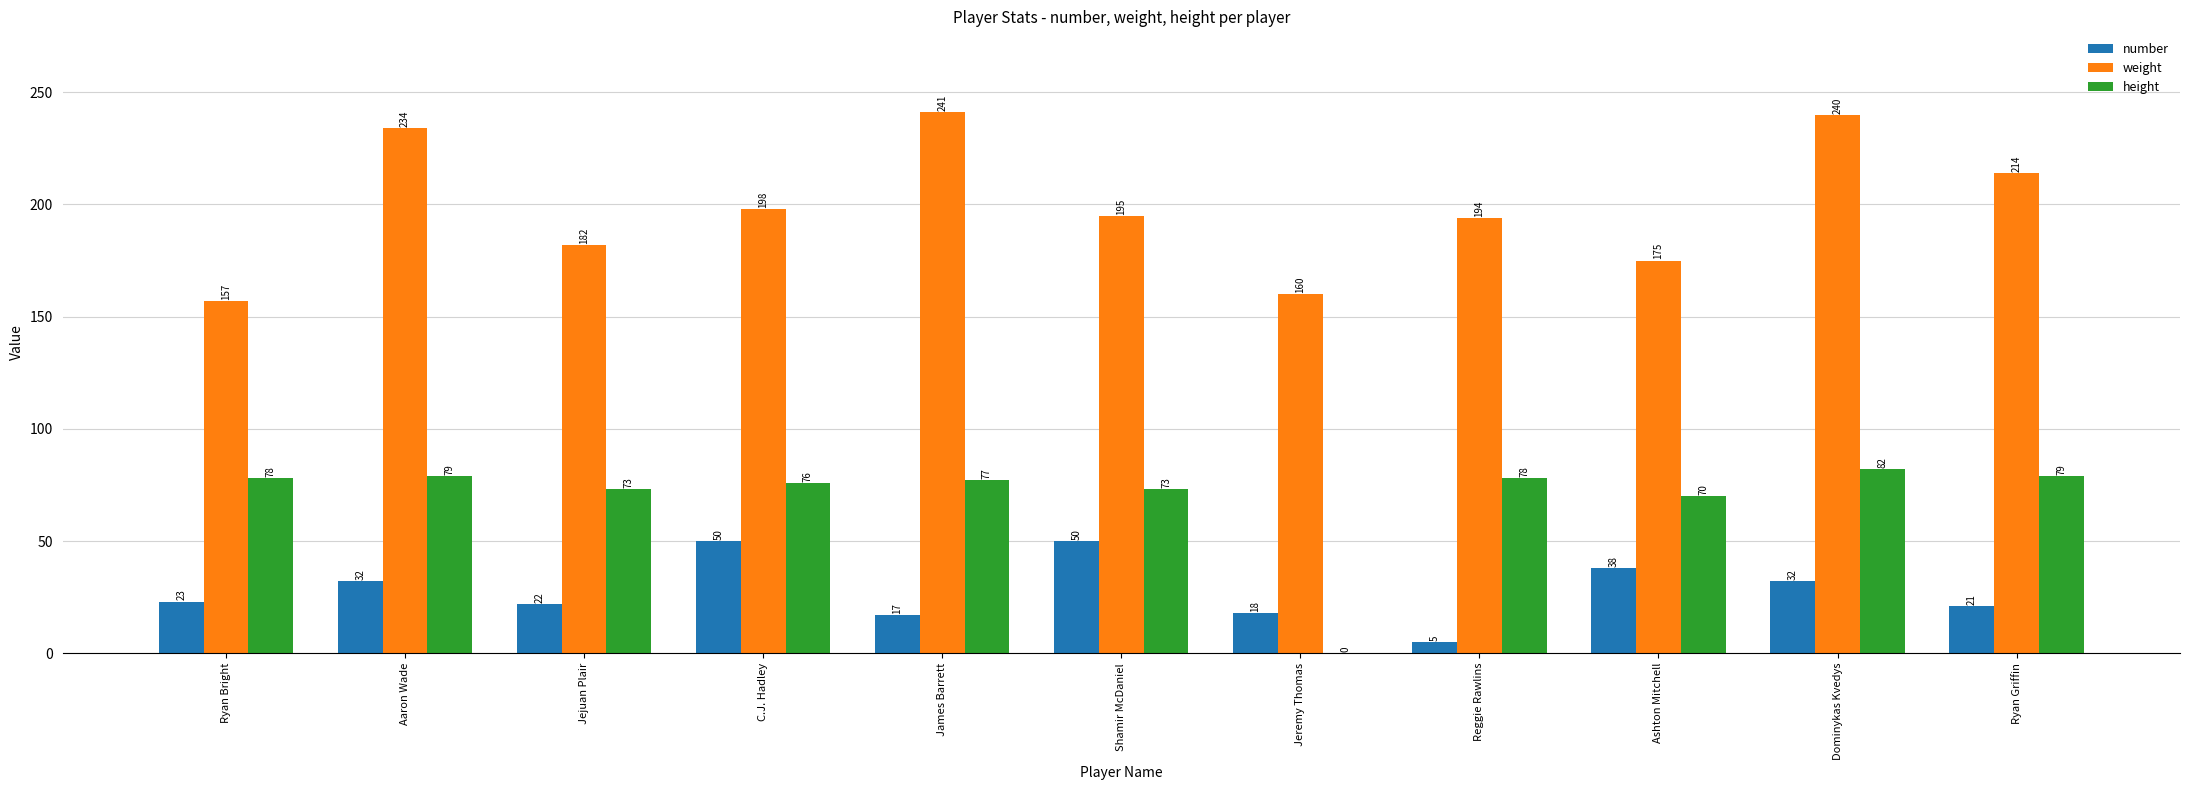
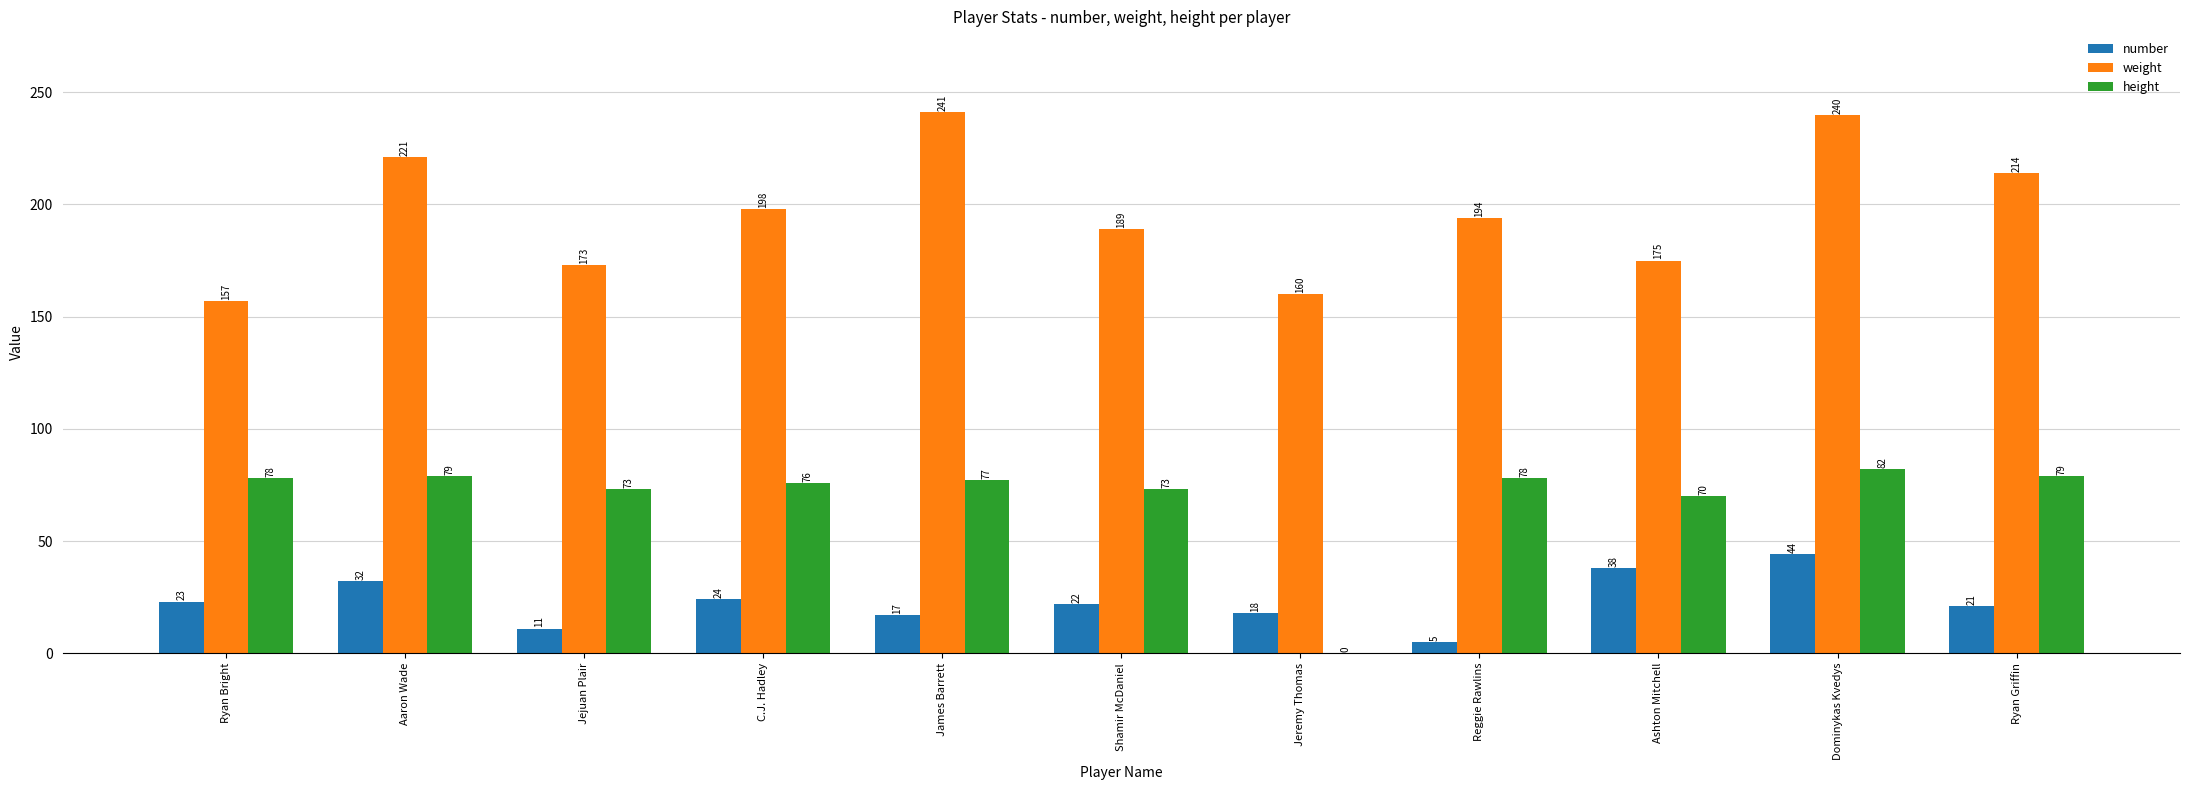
weight, Aaron Wade: 234 -> 221
number, Jejuan Plair: 22 -> 11
weight, Jejuan Plair: 182 -> 173
number, C.J. Hadley: 50 -> 24
number, Shamir McDaniel: 50 -> 22
weight, Shamir McDaniel: 195 -> 189
number, Dominykas Kvedys: 32 -> 44
